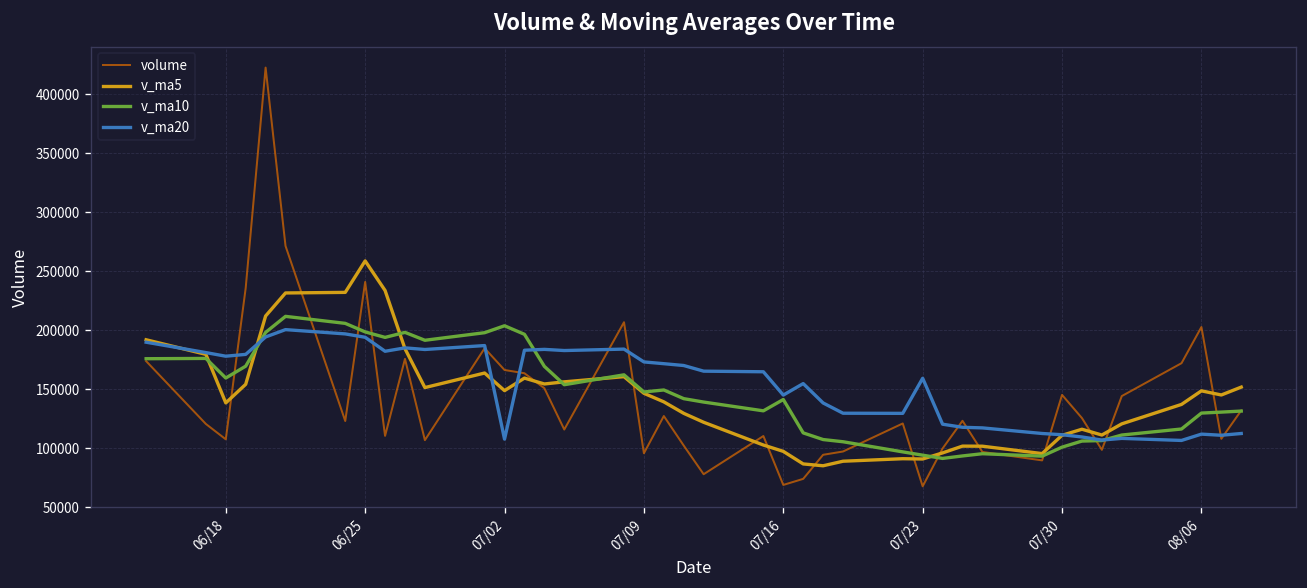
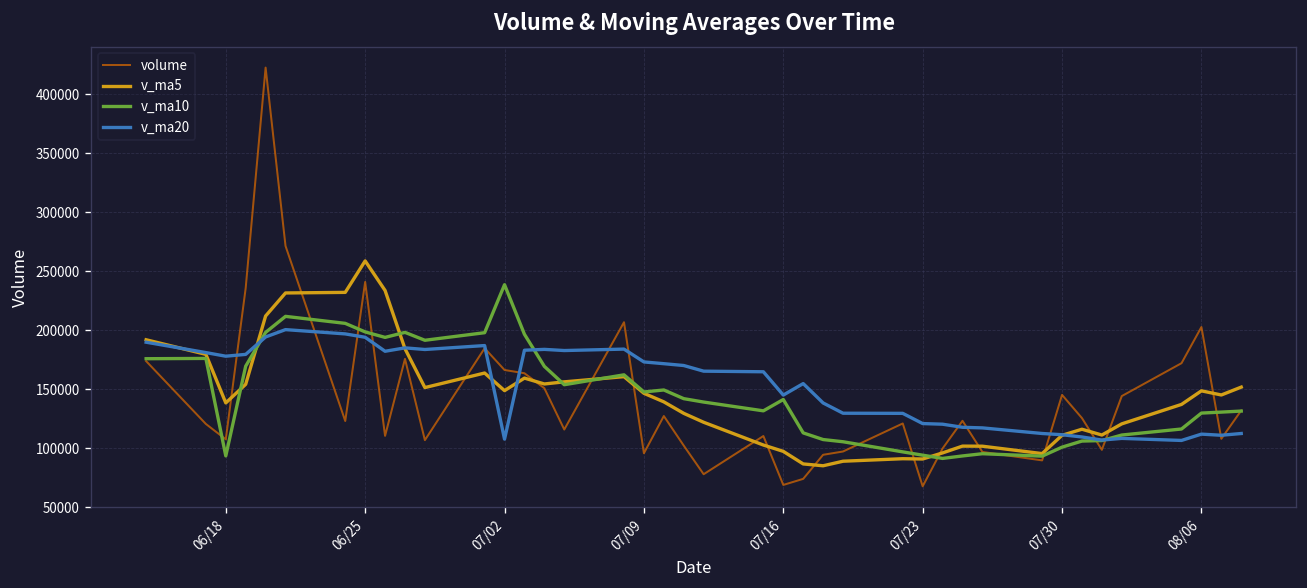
v_ma10, 06/18: 160000 -> 90000
v_ma10, 07/02: 200000 -> 240000
v_ma20, 07/23: 160000 -> 120000
